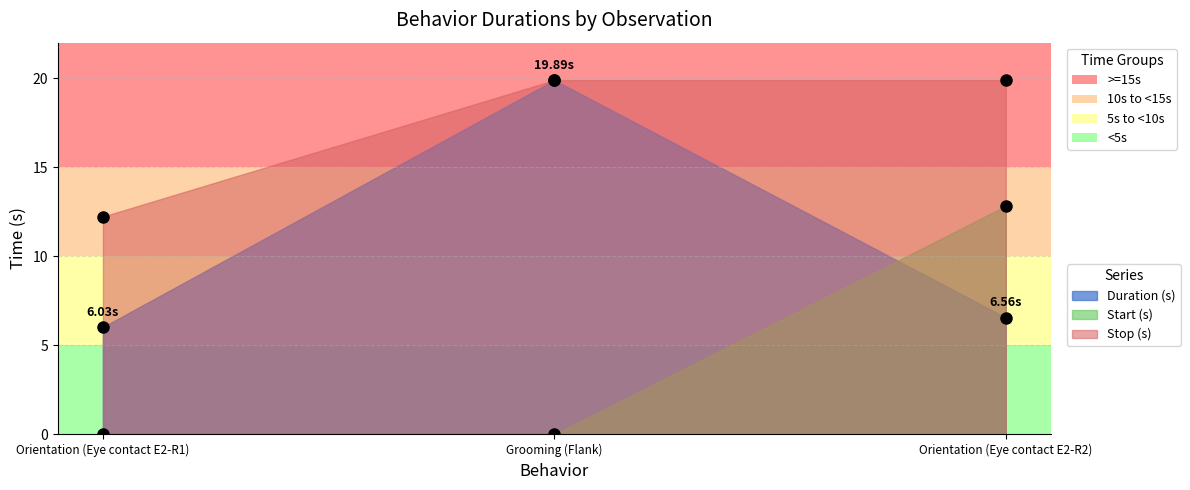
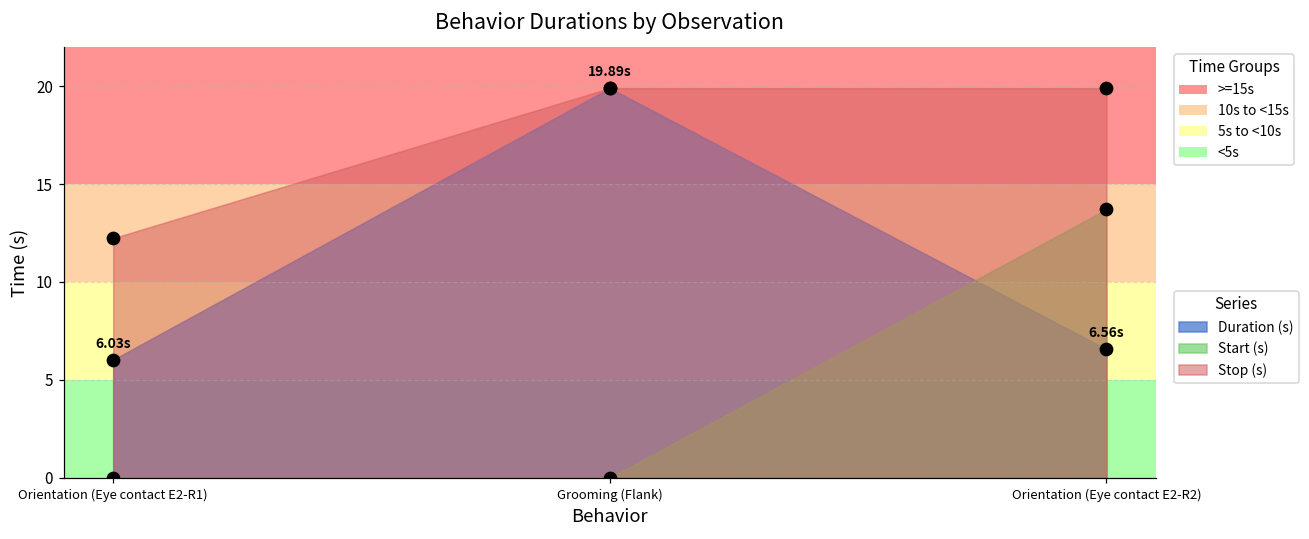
Start (s), Orientation (Eye contact E2-R2): 12.8 -> 13.7
